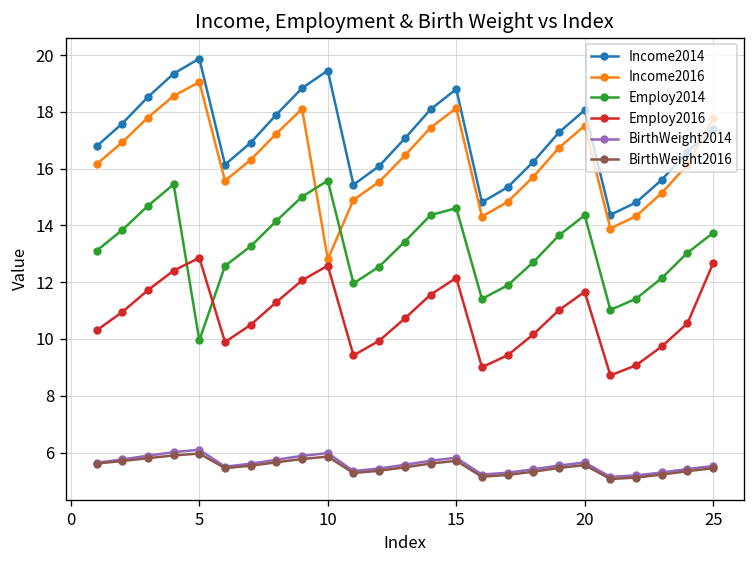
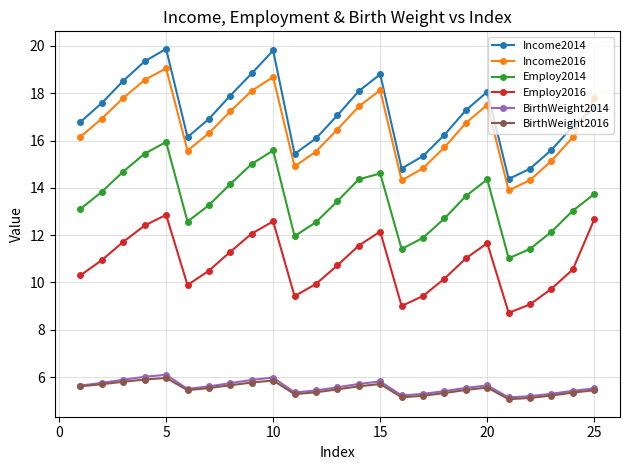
Employ2014, 5: 9.9 -> 15.9
Income2014, 10: 19.5 -> 19.8
Income2016, 10: 12.8 -> 18.7
